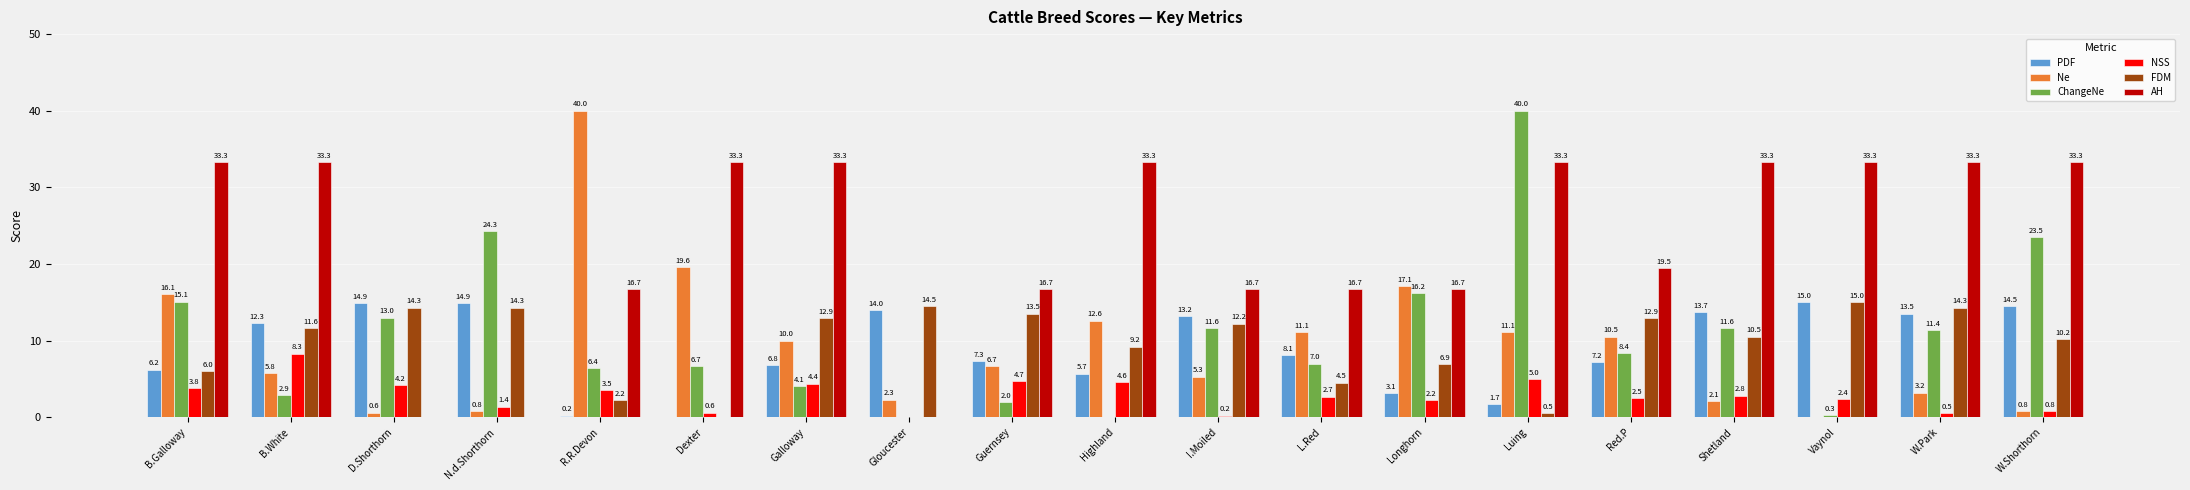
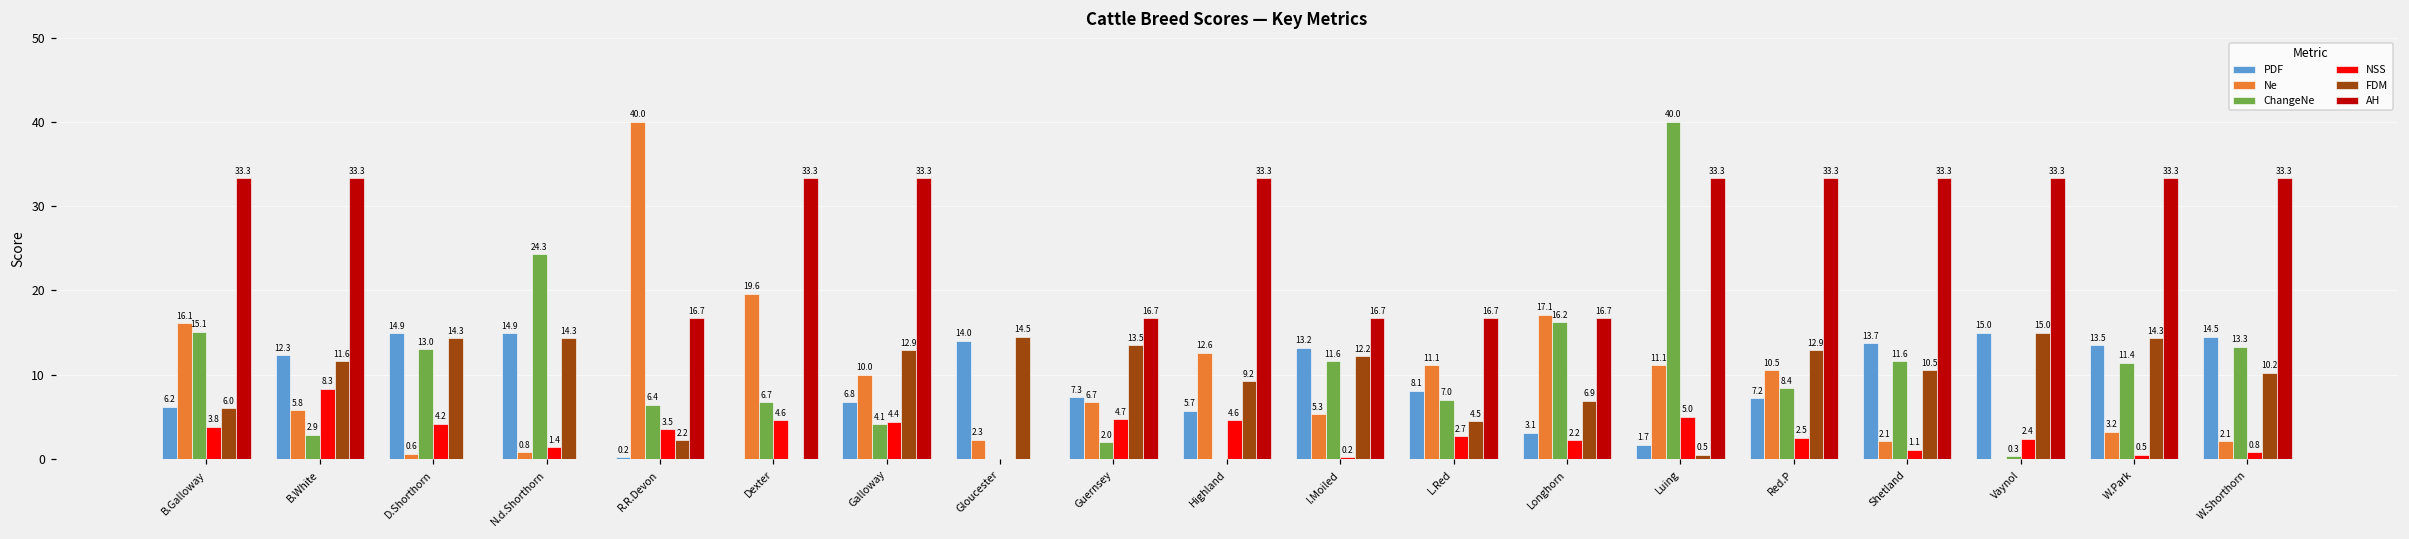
NSS, Dexter: 0.6 -> 4.6
AH, Red.P: 19.5 -> 33.3
NSS, Shetland: 2.8 -> 1.1
Ne, W.Shorthorn: 0.8 -> 2.1
ChangeNe, W.Shorthorn: 23.5 -> 13.3
